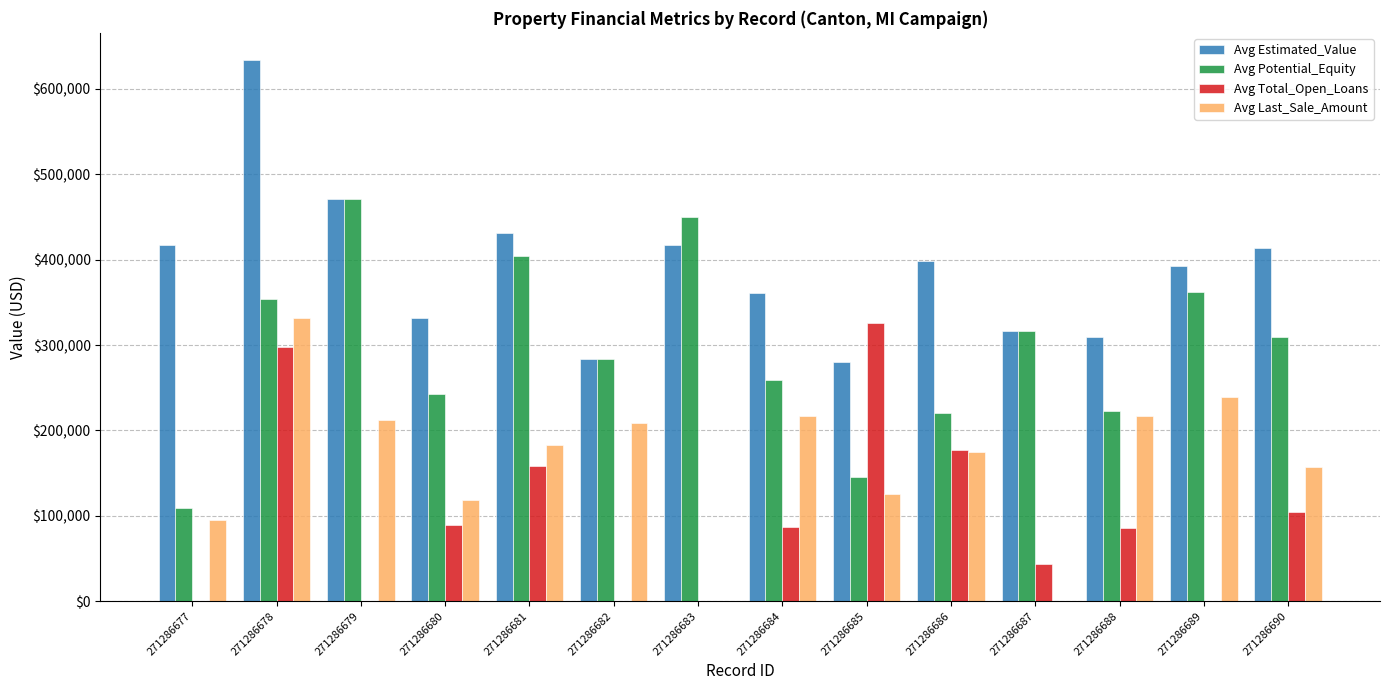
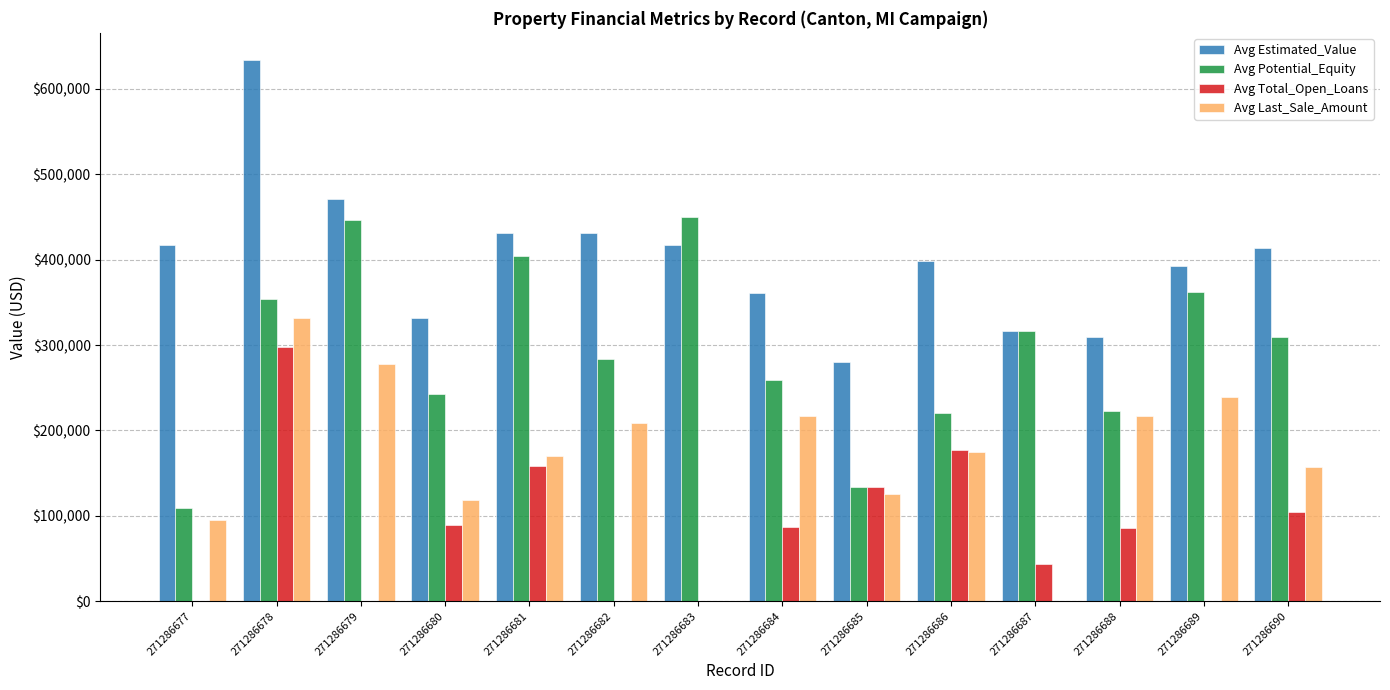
Avg Potential_Equity, 271286679: $470,000 -> $450,000
Avg Last_Sale_Amount, 271286679: $210,000 -> $280,000
Avg Last_Sale_Amount, 271286681: $180,000 -> $170,000
Avg Estimated_Value, 271286682: $280,000 -> $430,000
Avg Potential_Equity, 271286685: $150,000 -> $130,000
Avg Total_Open_Loans, 271286685: $330,000 -> $130,000
